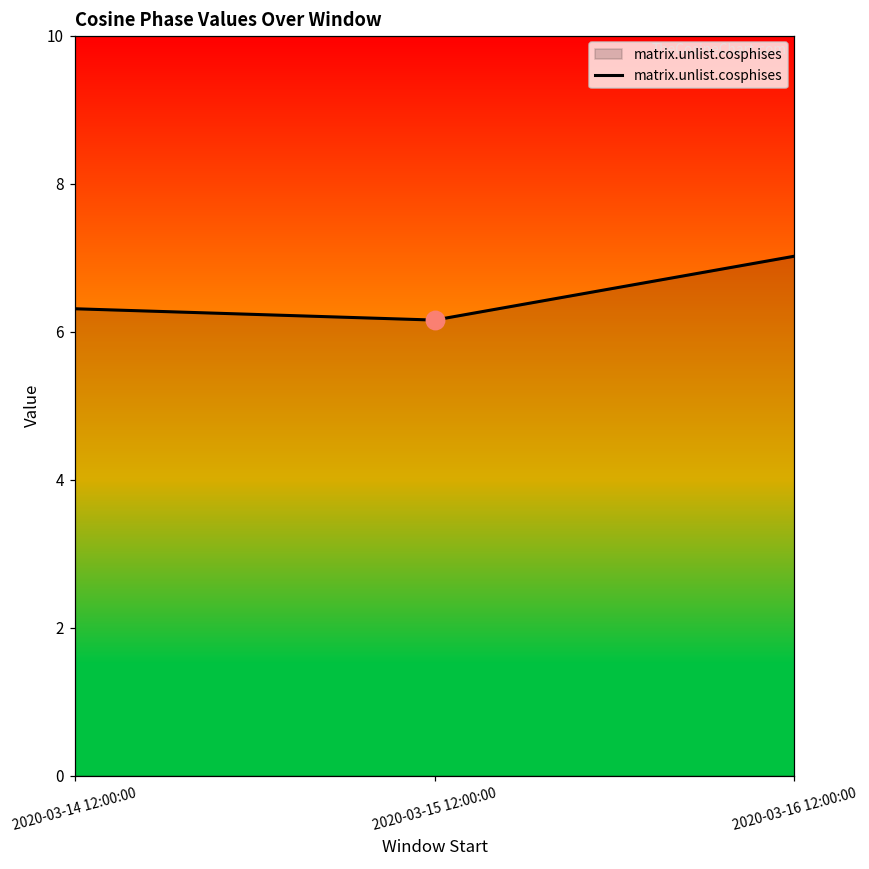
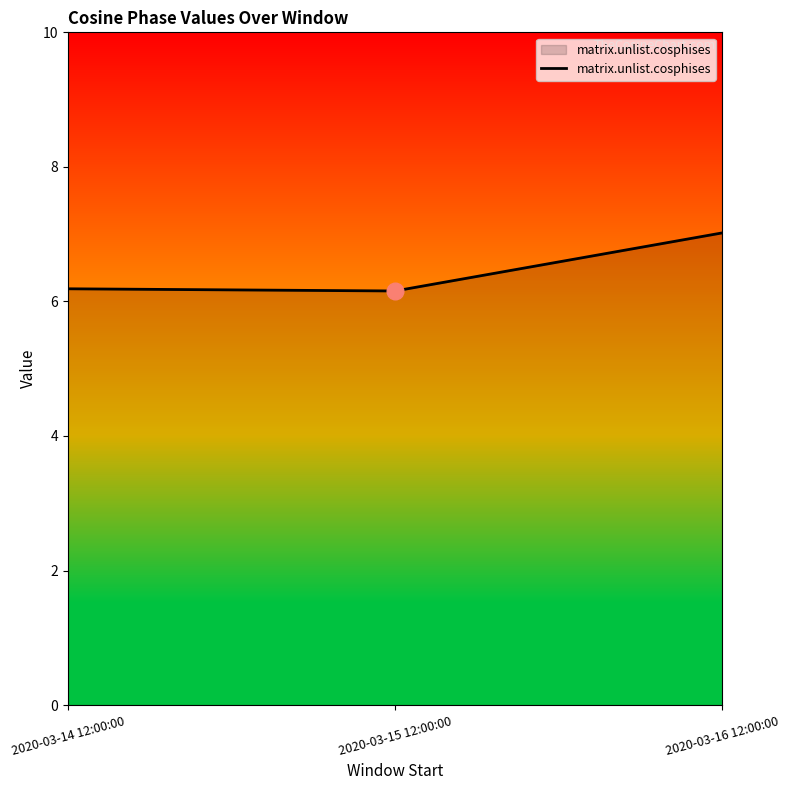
matrix.unlist.cosphises, 2020-03-14 12:00:00: 6.3 -> 6.2
